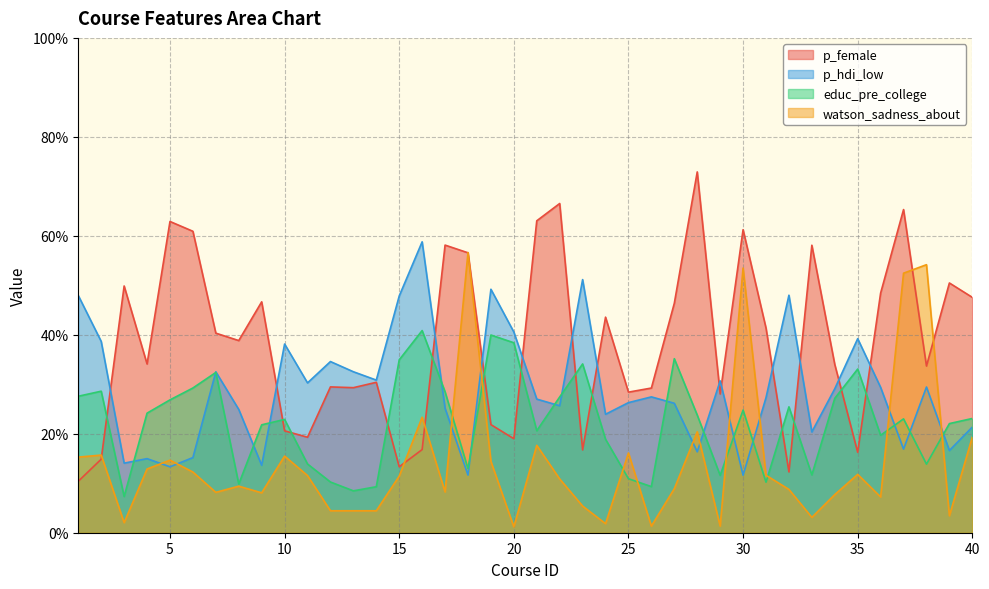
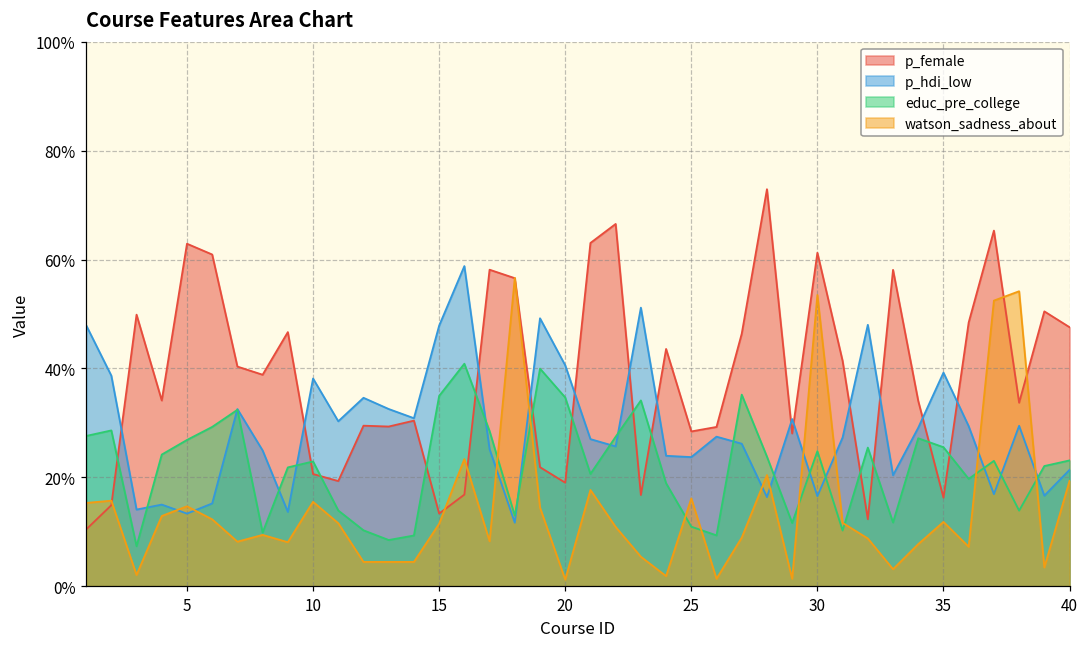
educ_pre_college, 20: 38% -> 35%
p_hdi_low, 25: 26% -> 24%
p_hdi_low, 30: 12% -> 17%
educ_pre_college, 35: 33% -> 26%
